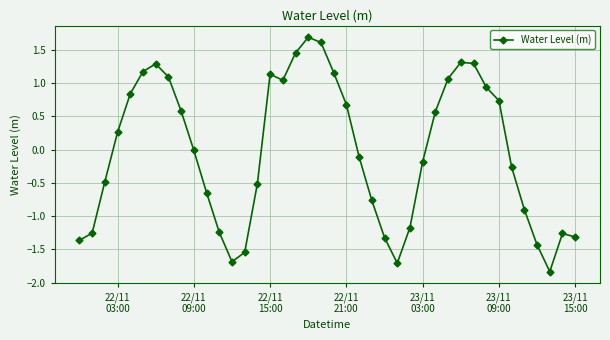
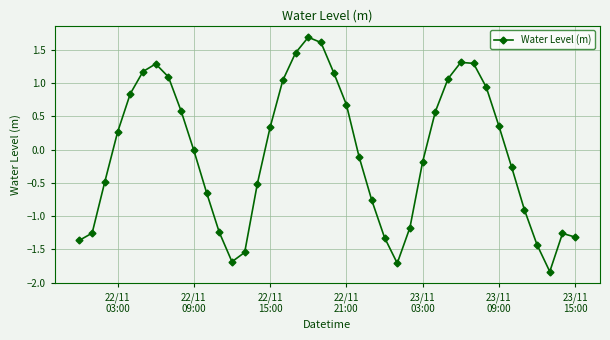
22/11 15:00: 1.1 -> 0.3
23/11 09:00: 0.7 -> 0.4
